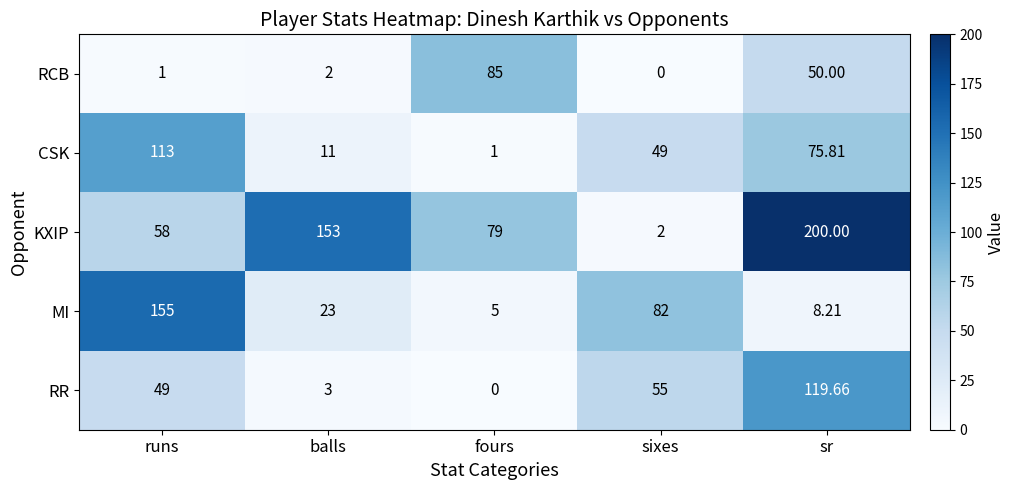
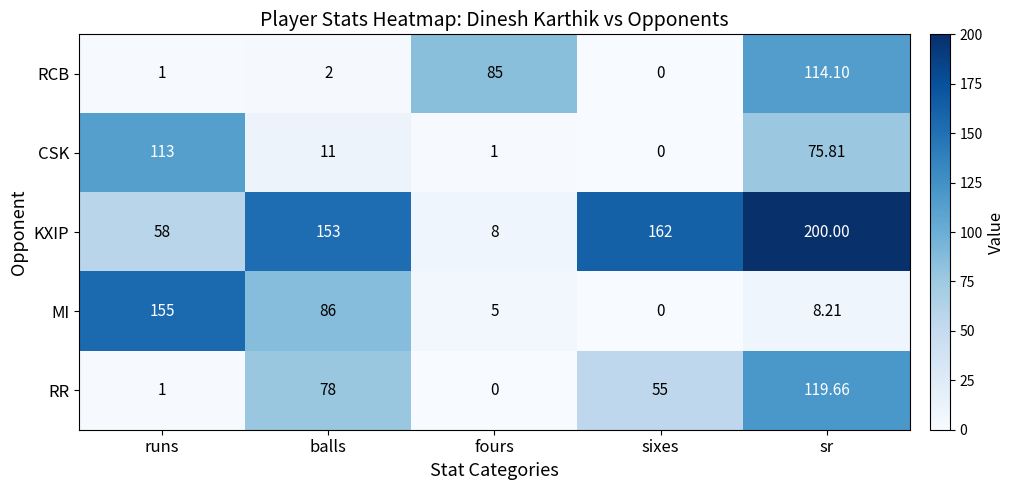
RCB, sr: 50.00 -> 114.10
CSK, sixes: 49 -> 0
KXIP, fours: 79 -> 8
KXIP, sixes: 2 -> 162
MI, balls: 23 -> 86
MI, sixes: 82 -> 0
RR, runs: 49 -> 1
RR, balls: 3 -> 78
